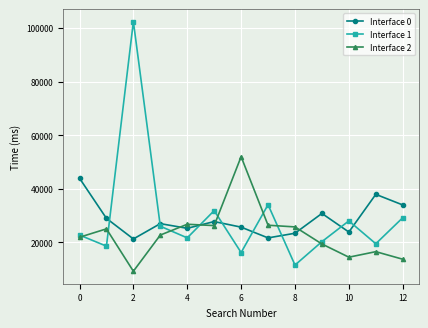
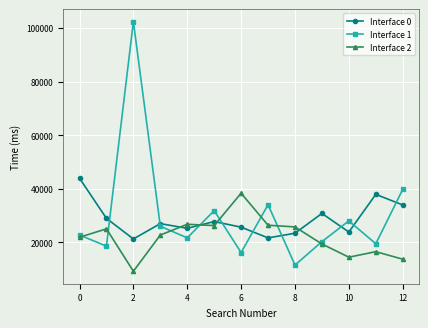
Interface 2, 6: 52000 -> 38000
Interface 1, 12: 29000 -> 40000
